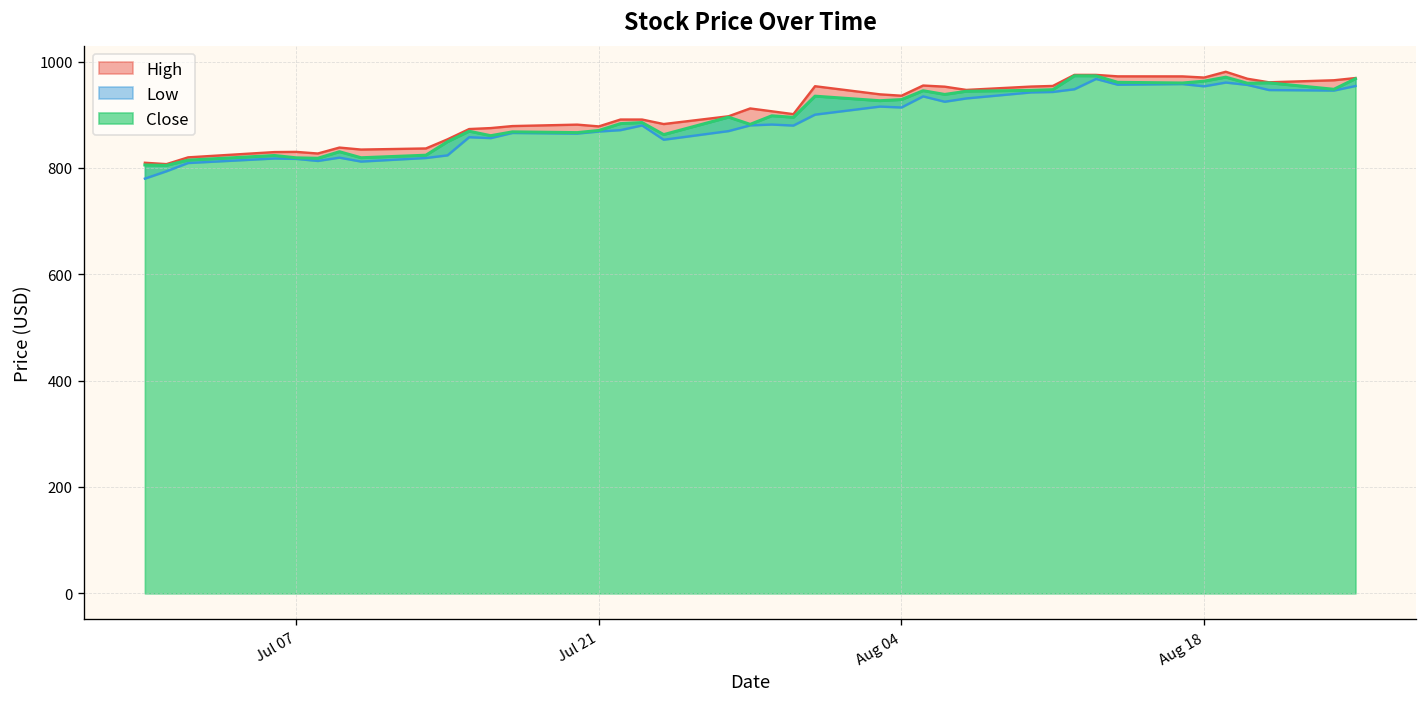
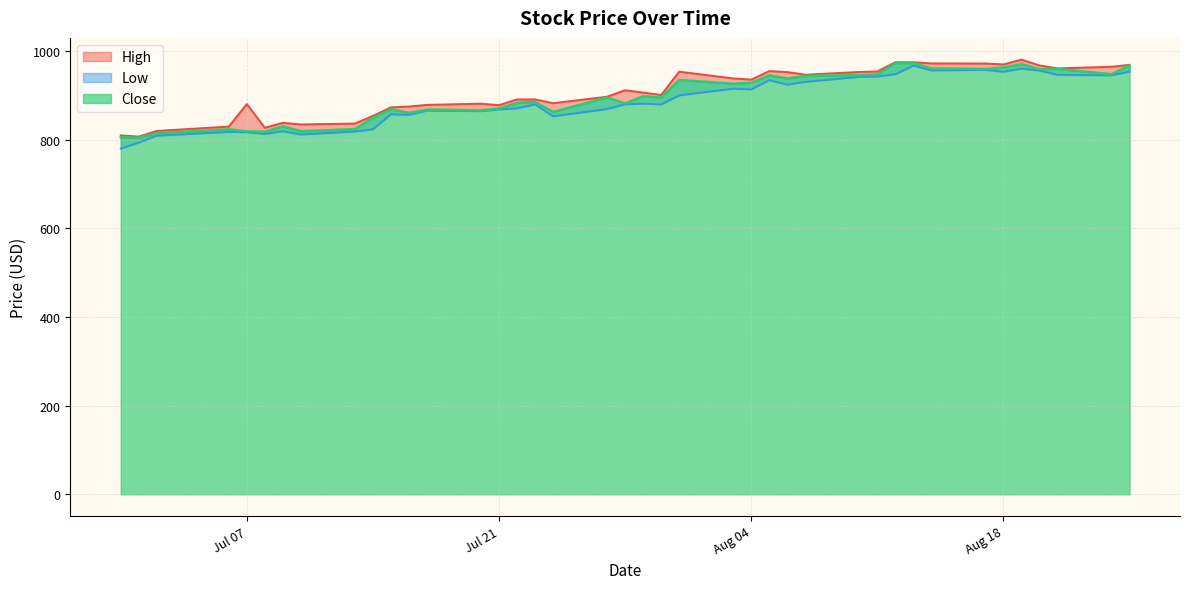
High, Jul 07: 830 -> 880
